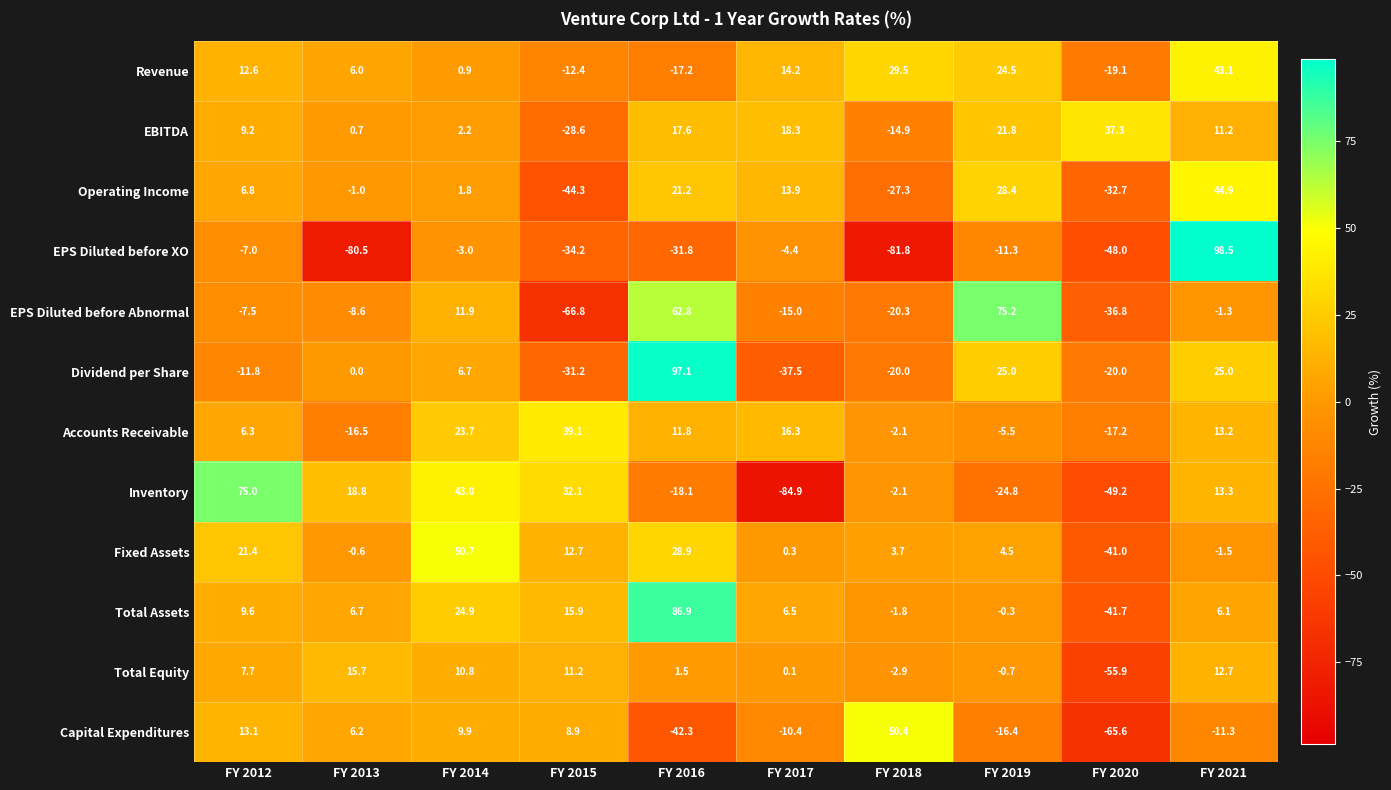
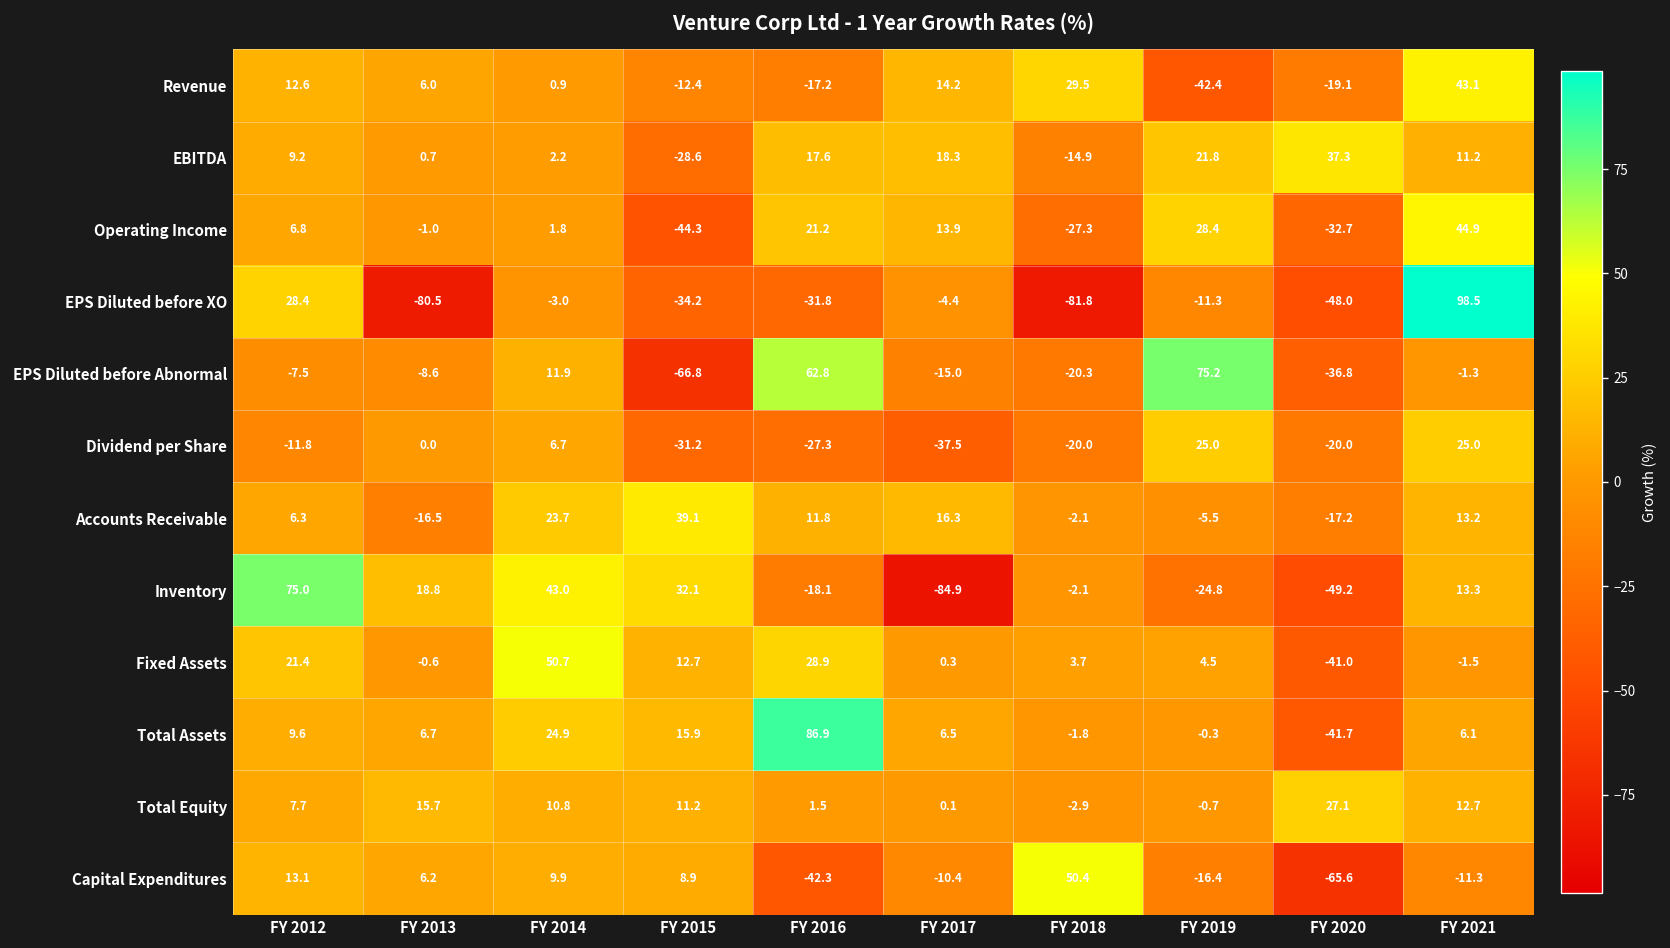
Revenue, FY 2019: 24.5 -> -42.4
EPS Diluted before XO, FY 2012: -7.0 -> 28.4
Dividend per Share, FY 2016: 97.1 -> -27.3
Total Equity, FY 2020: -55.9 -> 27.1
